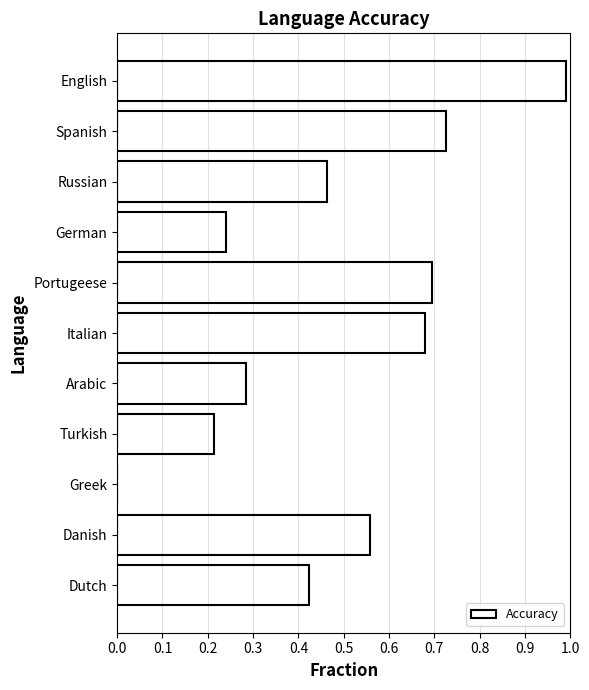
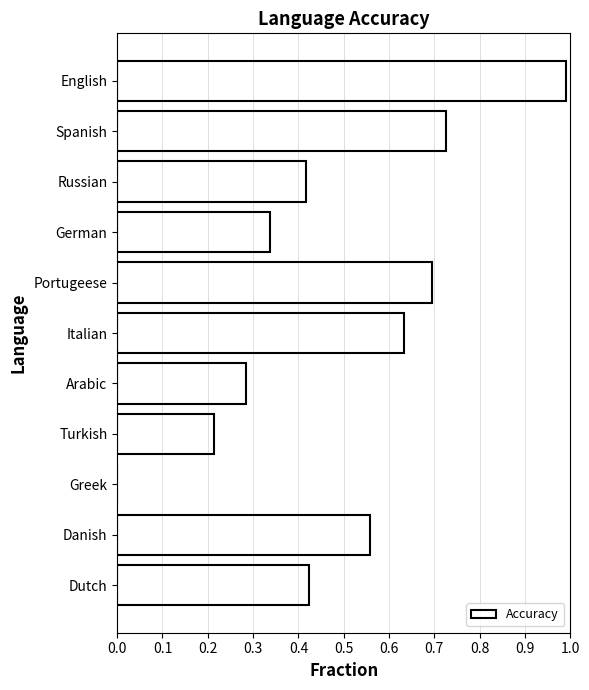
Russian: 0.46 -> 0.42
German: 0.24 -> 0.34
Italian: 0.68 -> 0.63
